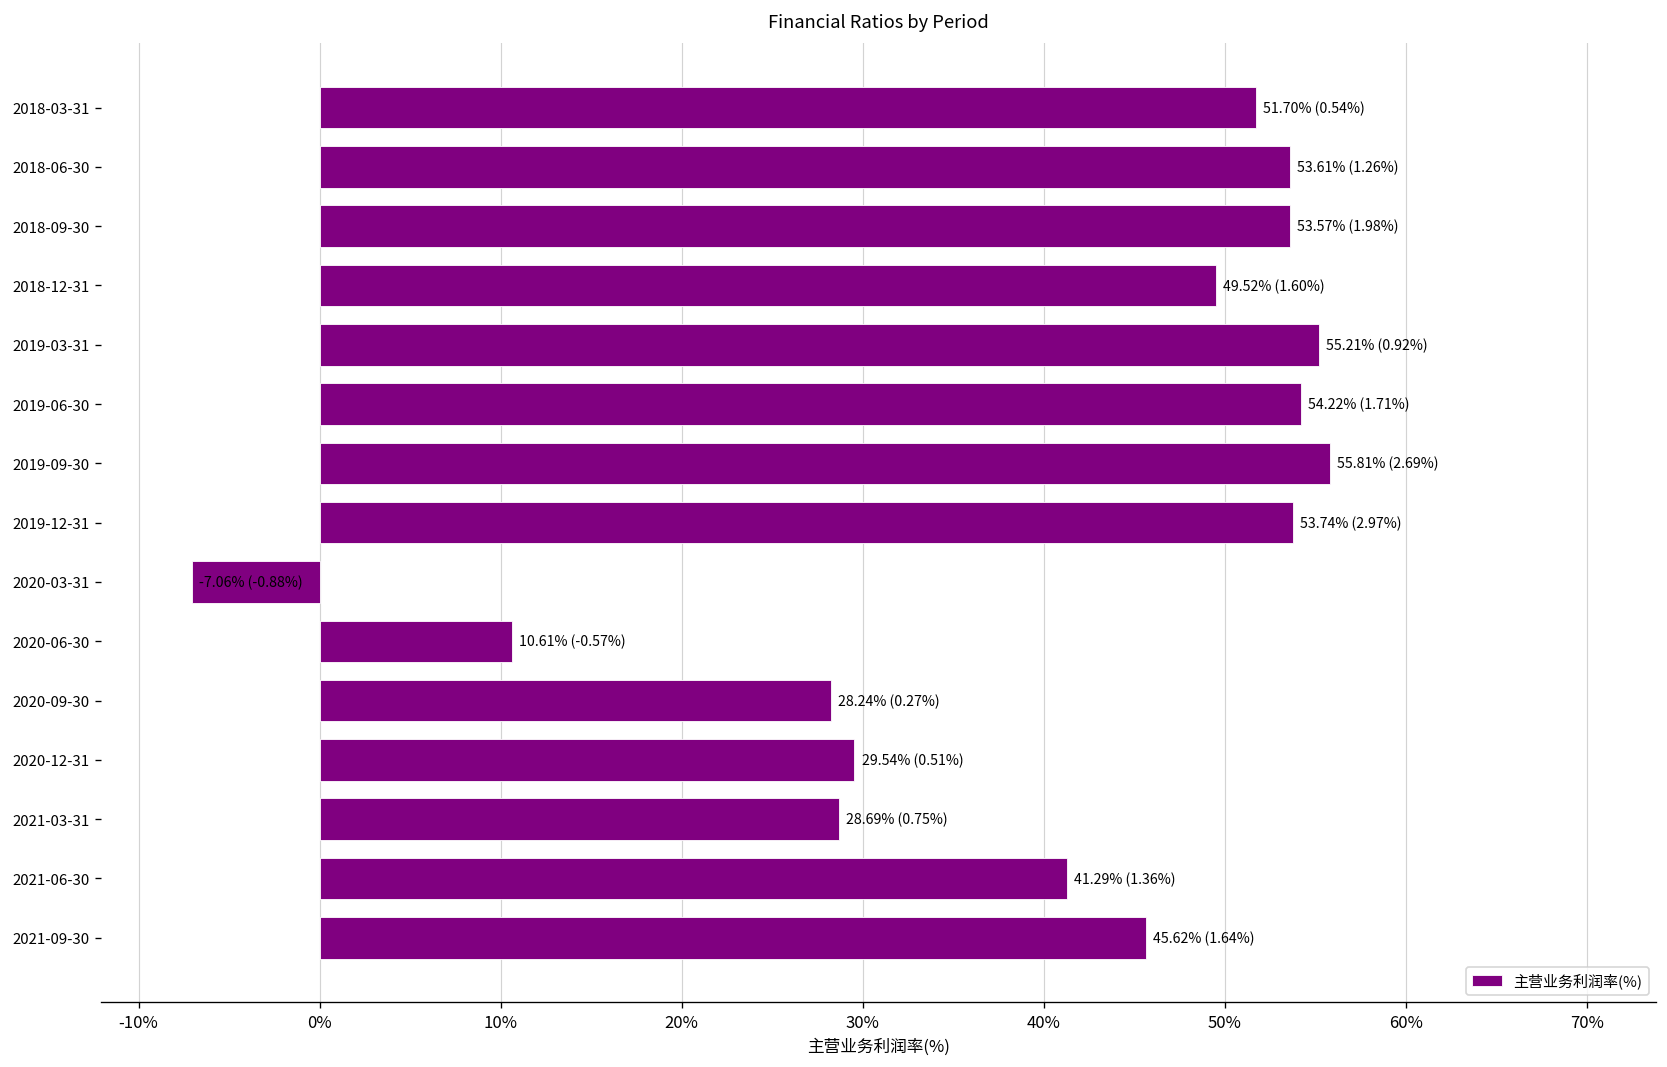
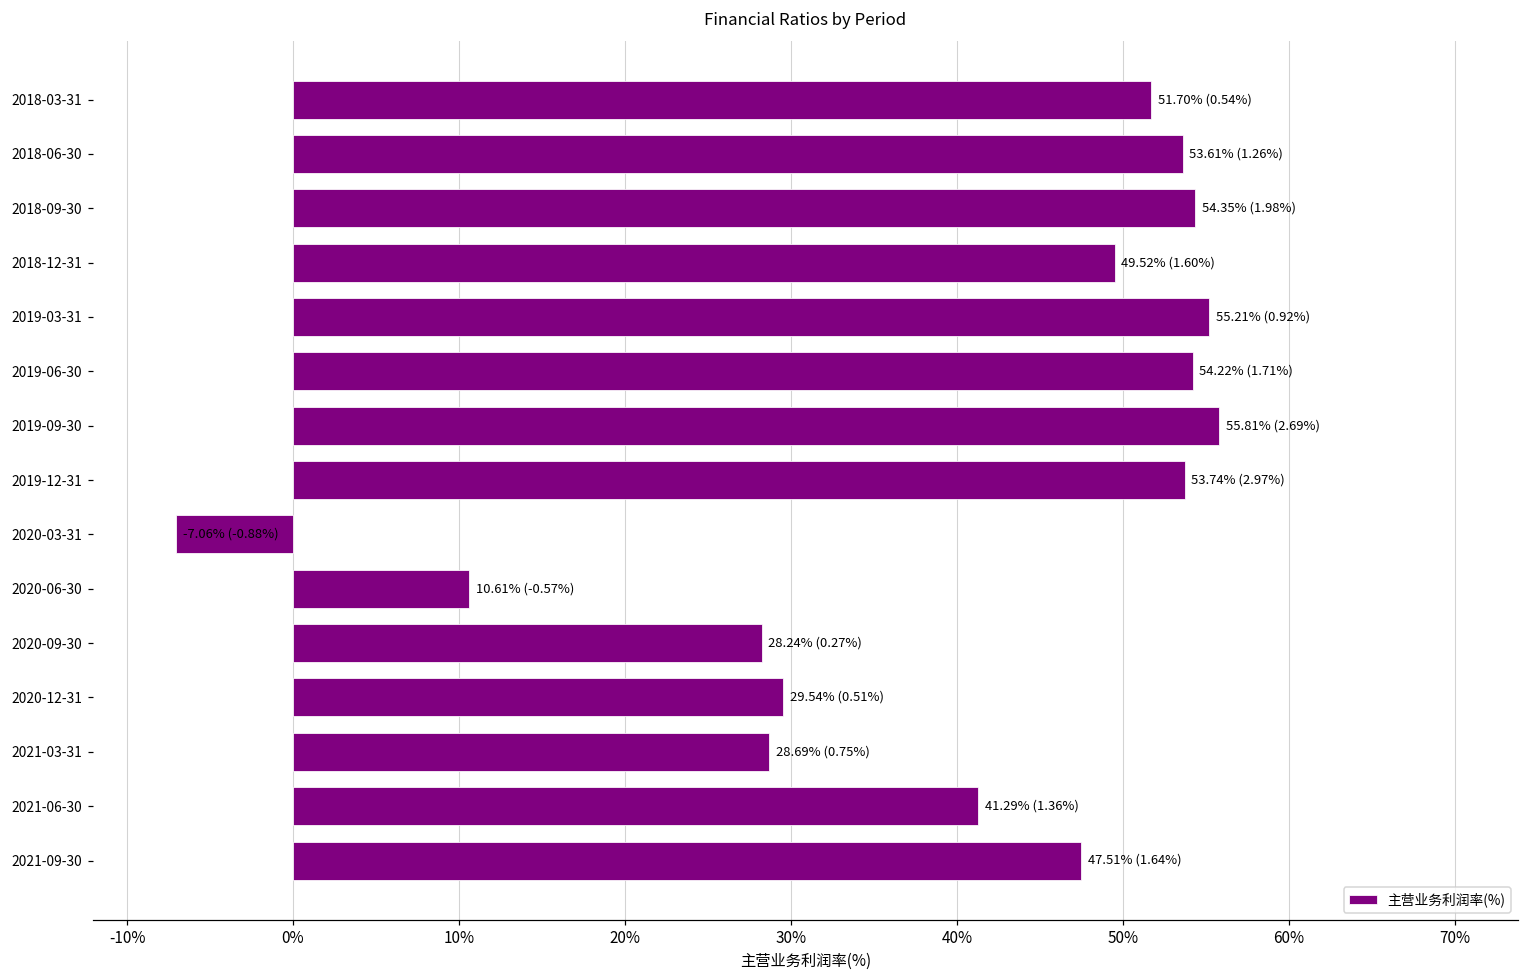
2018-09-30: 53.57% -> 54.35%
2021-09-30: 45.62% -> 47.51%
